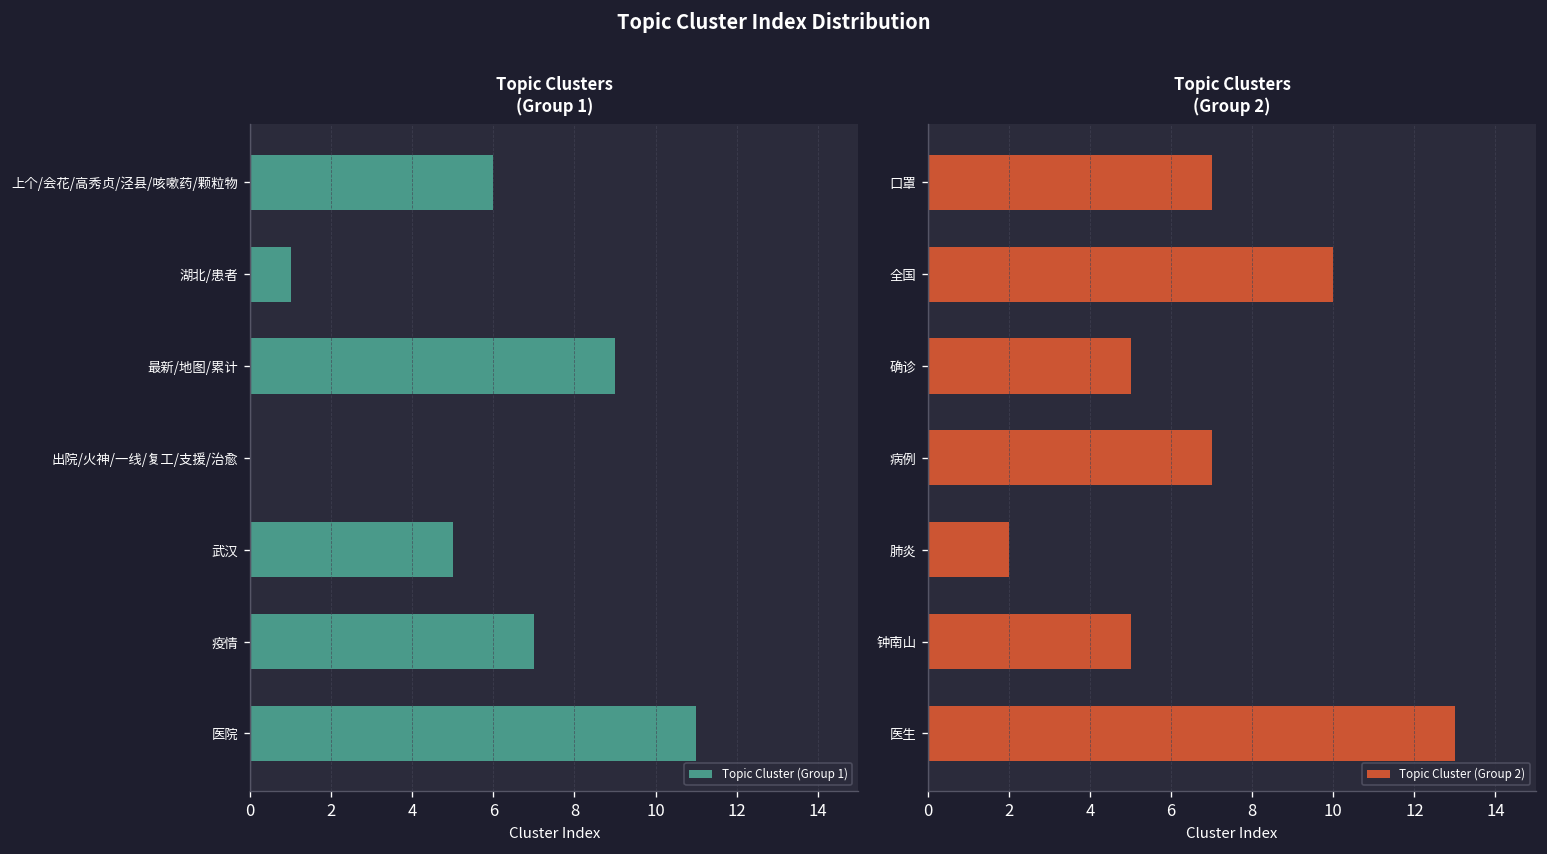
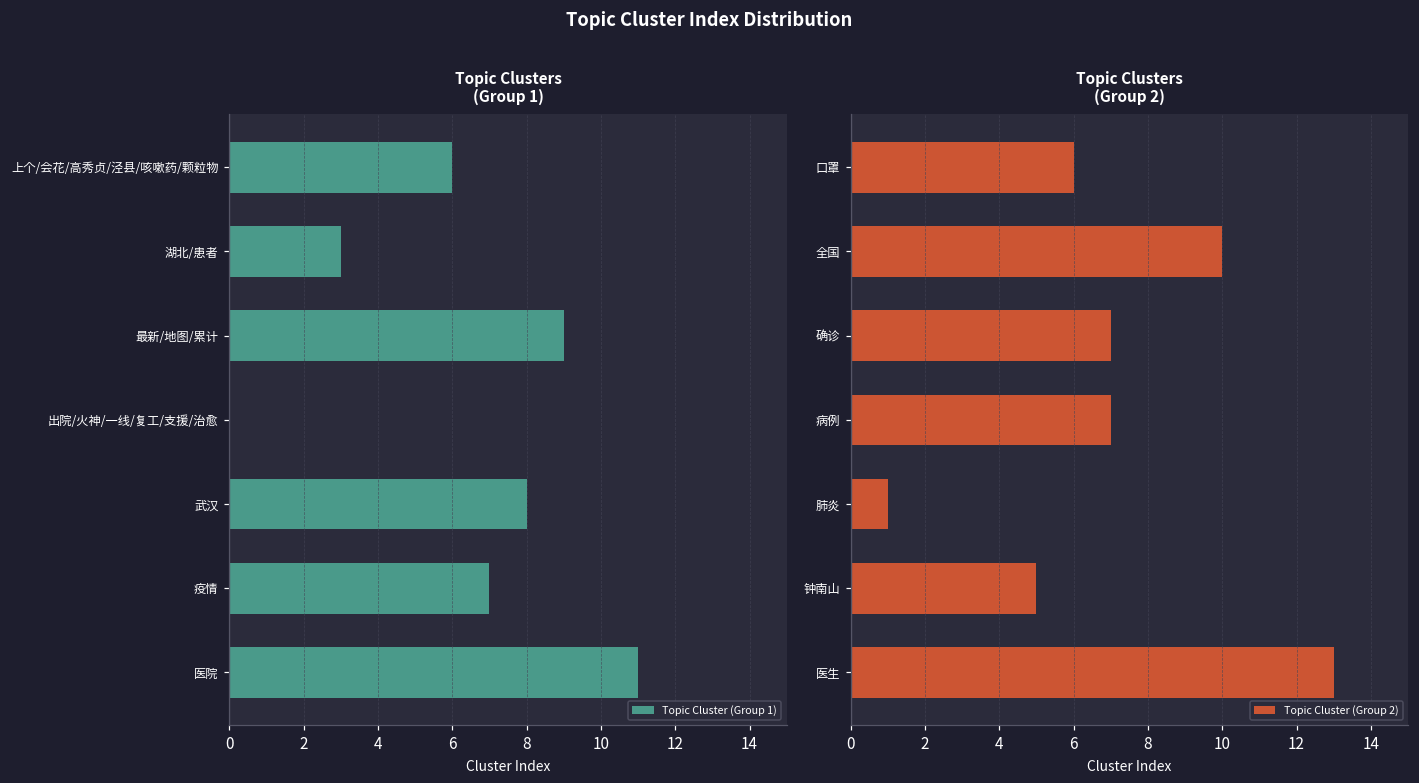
Topic Clusters (Group 1), 湖北/患者: 1 -> 3
Topic Clusters (Group 1), 武汉: 5 -> 8
Topic Clusters (Group 2), 口罩: 7 -> 6
Topic Clusters (Group 2), 确诊: 5 -> 7
Topic Clusters (Group 2), 肺炎: 2 -> 1
